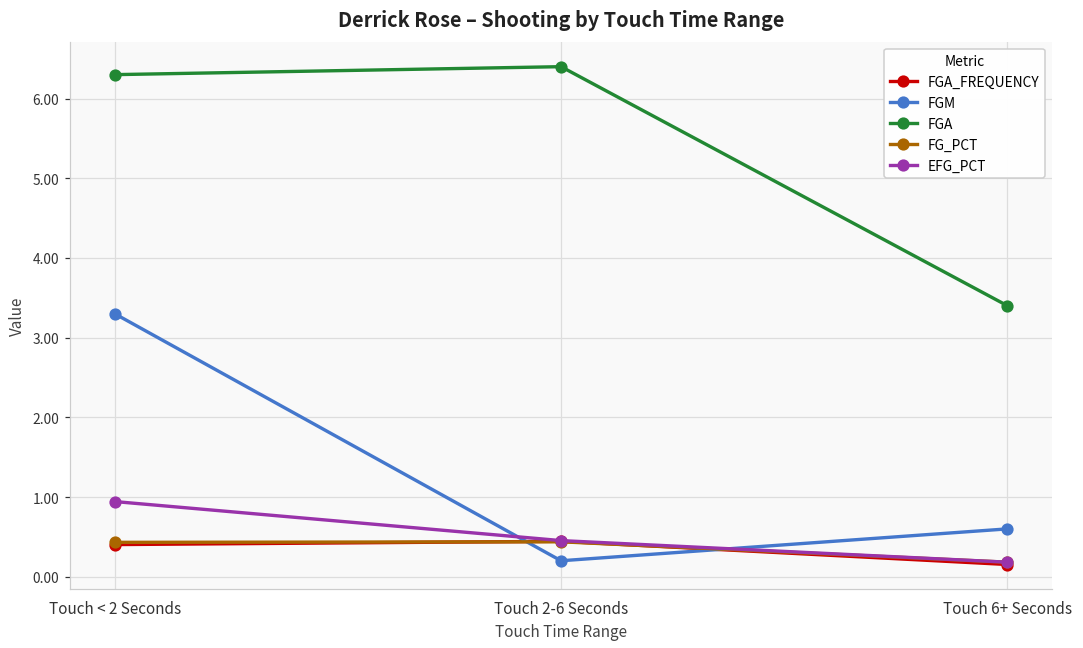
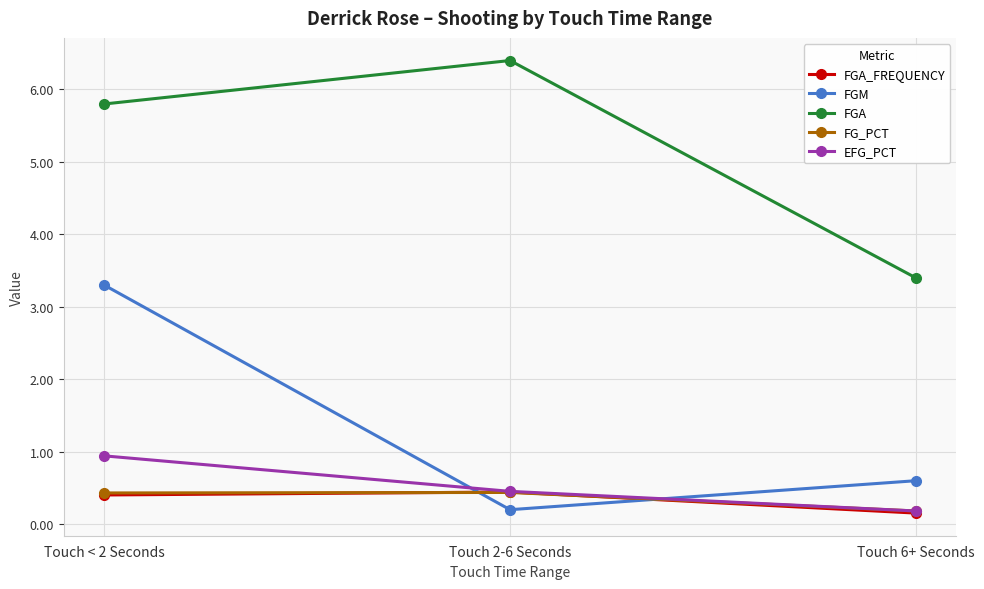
FGA, Touch < 2 Seconds: 6.3 -> 5.8
